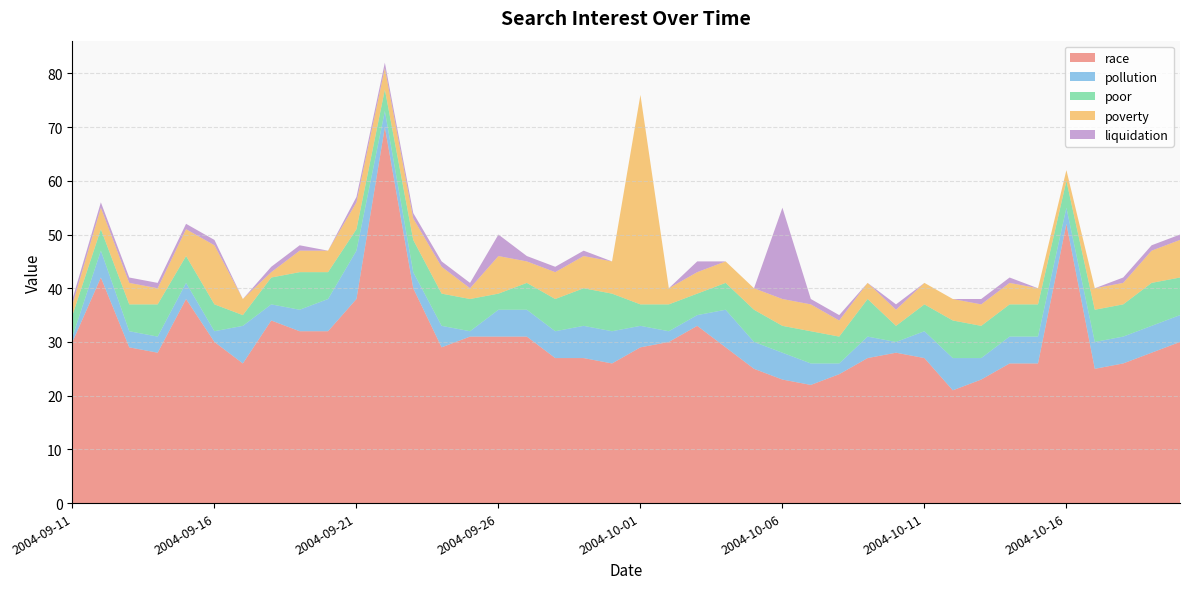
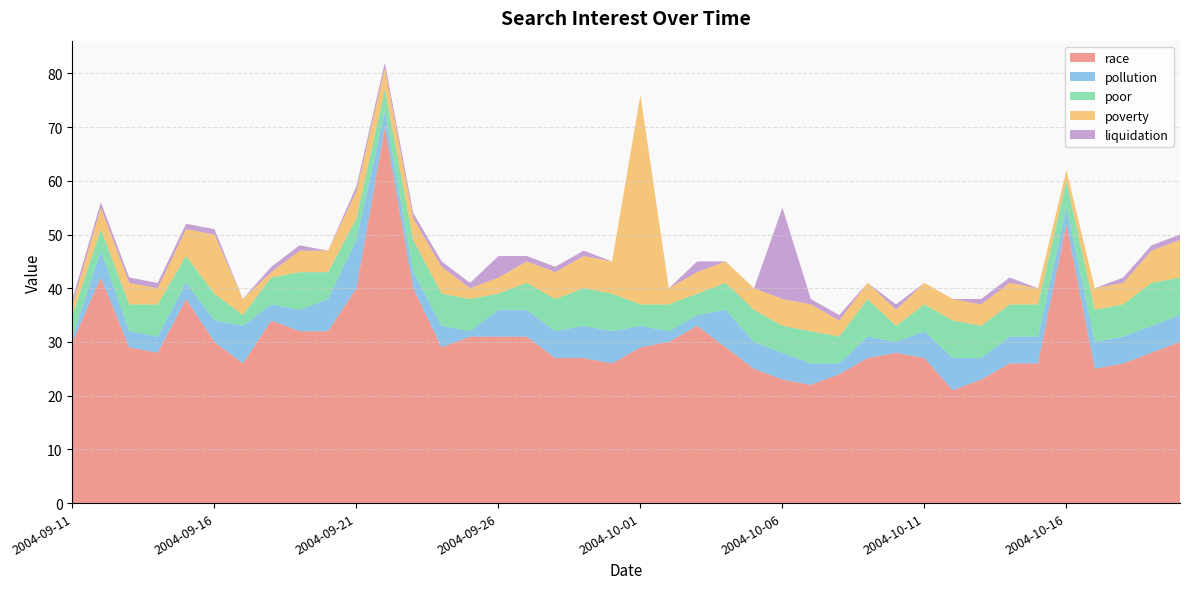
pollution, 2004-09-16: 2 -> 4
race, 2004-09-21: 38 -> 40
poverty, 2004-09-26: 7 -> 3
